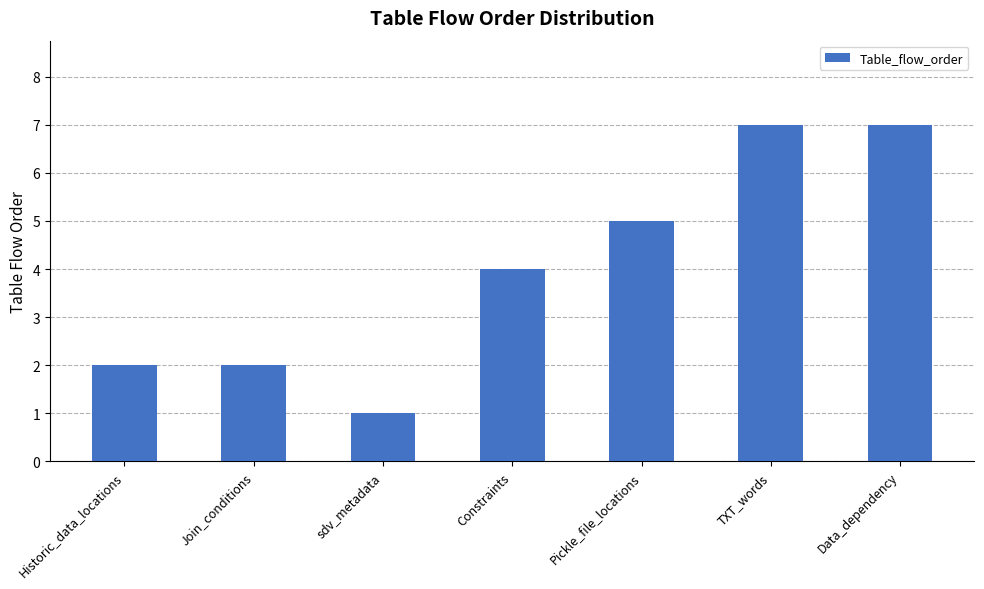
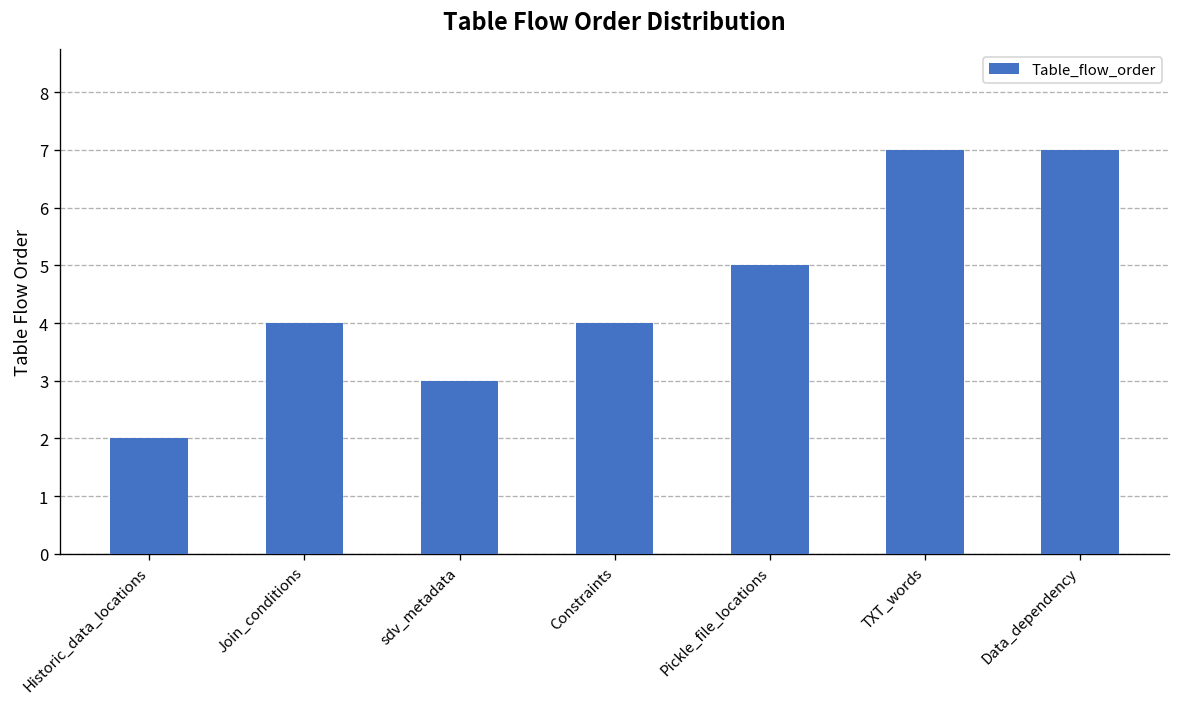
Join_conditions: 2 -> 4
sdv_metadata: 1 -> 3
